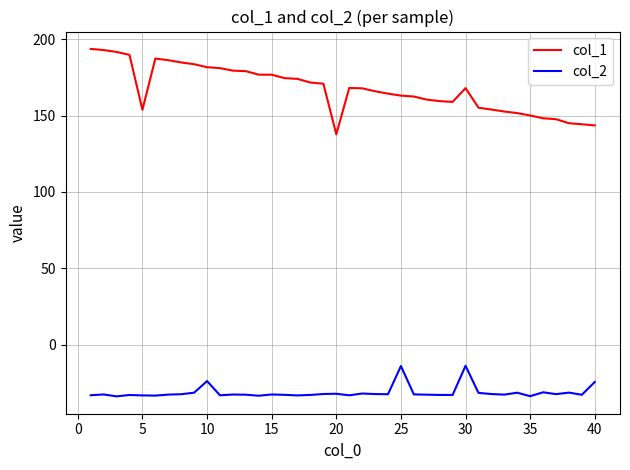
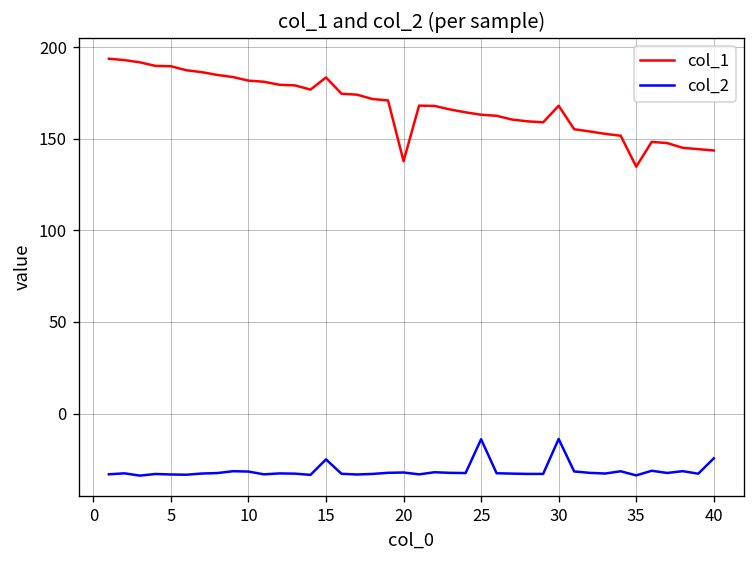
col_1, 5: 154 -> 190
col_2, 10: -24 -> -32
col_1, 15: 177 -> 183
col_2, 15: -33 -> -25
col_1, 35: 150 -> 135
